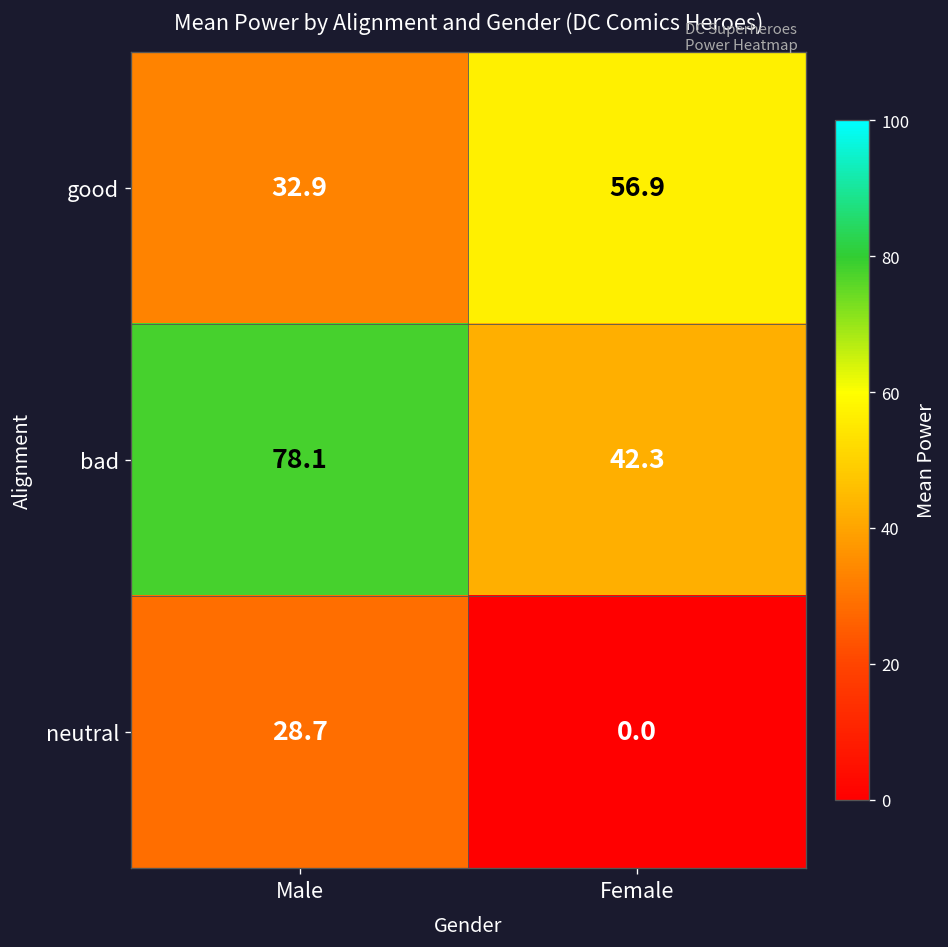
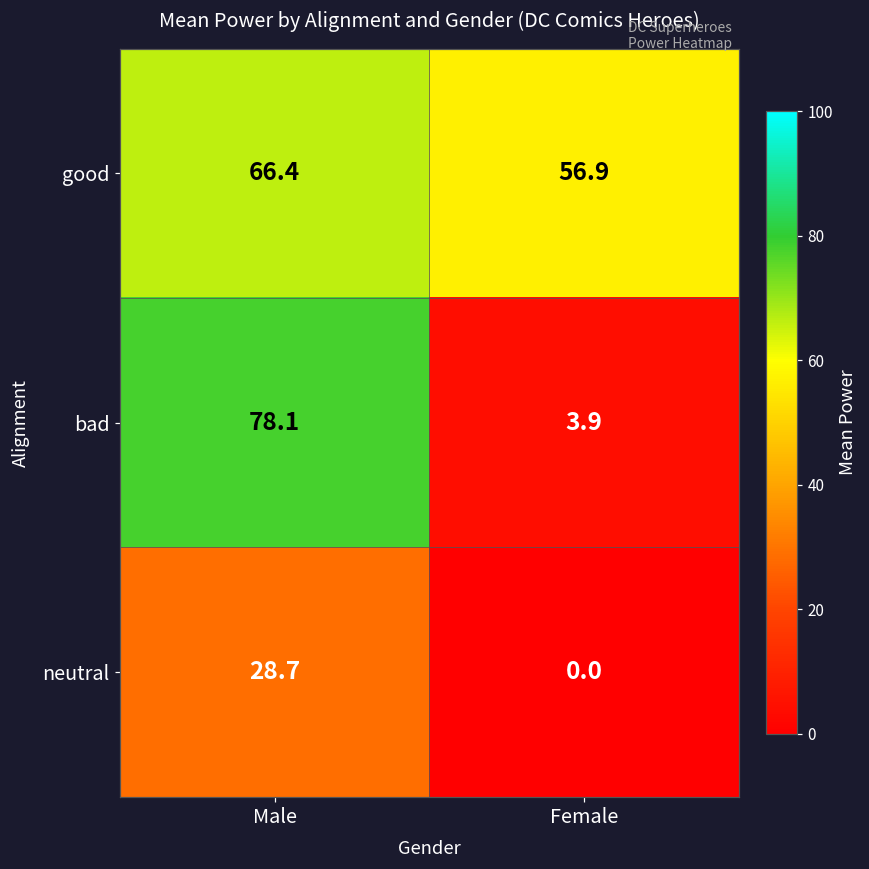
good, Male: 32.9 -> 66.4
bad, Female: 42.3 -> 3.9
